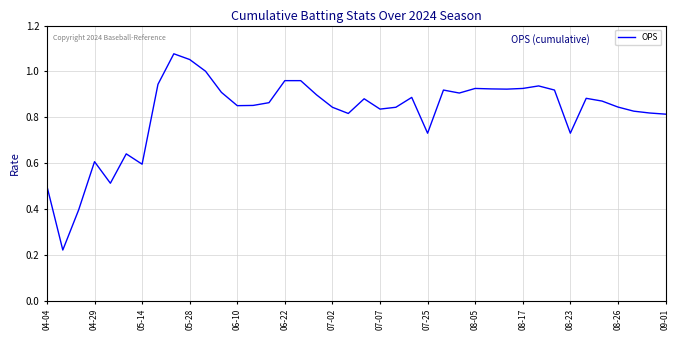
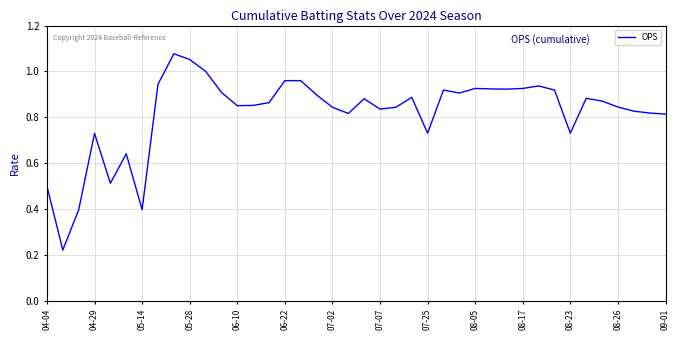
04-29: 0.61 -> 0.73
05-14: 0.60 -> 0.40
